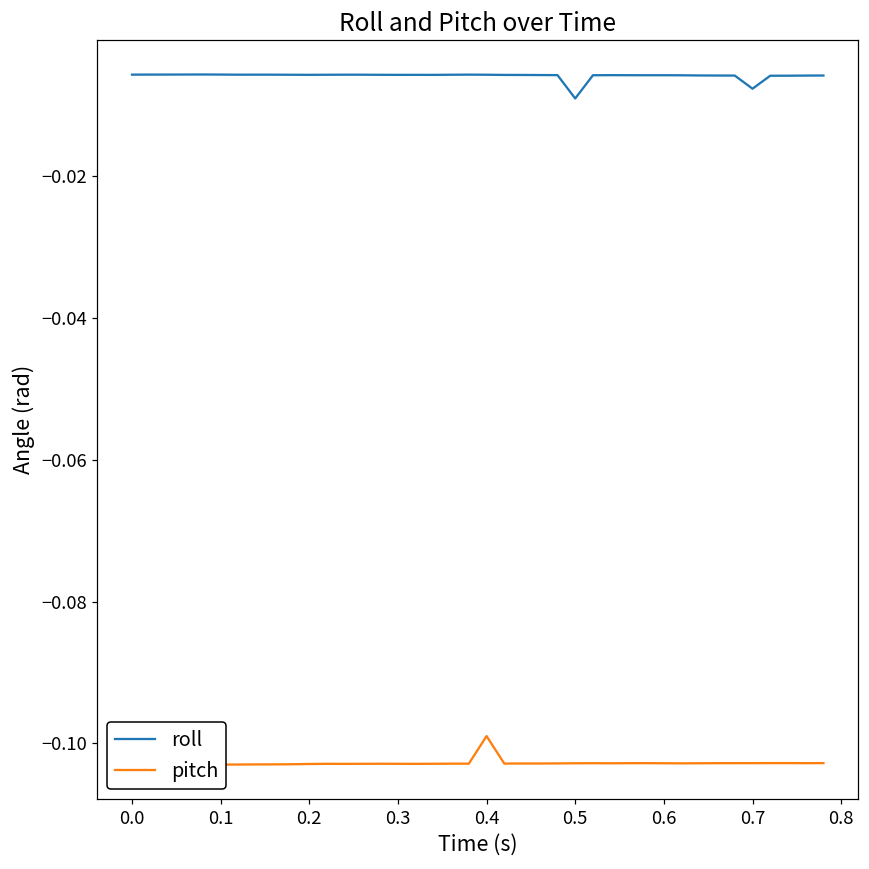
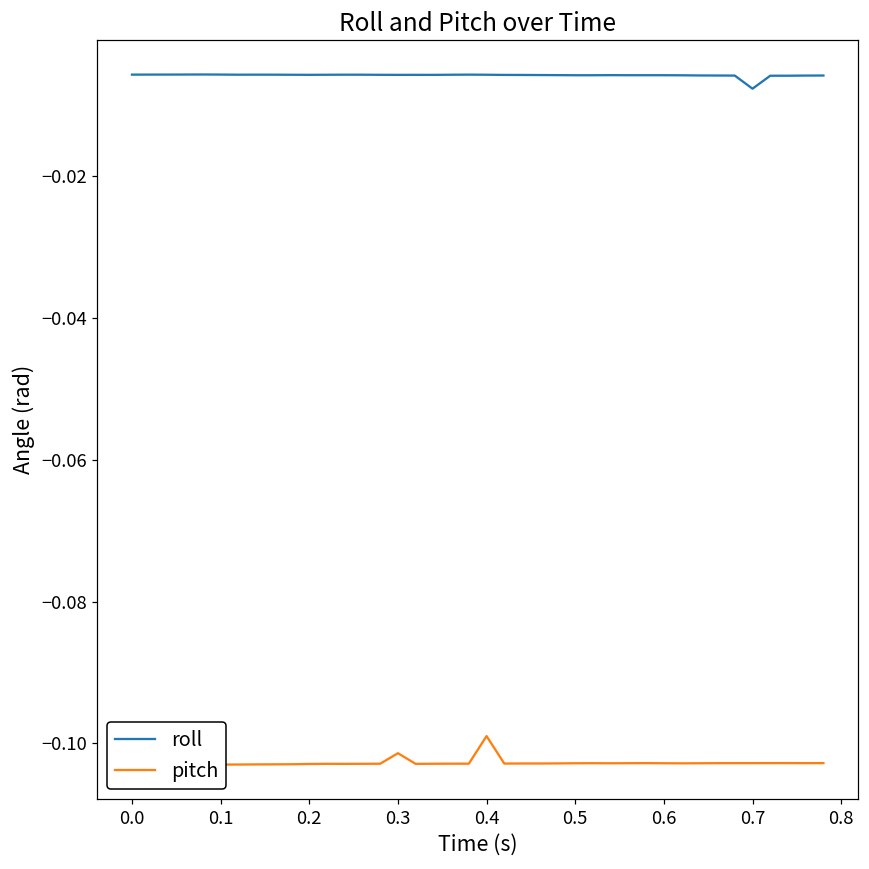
pitch, 0.3: -0.103 -> -0.101
roll, 0.5: -0.009 -> -0.006
